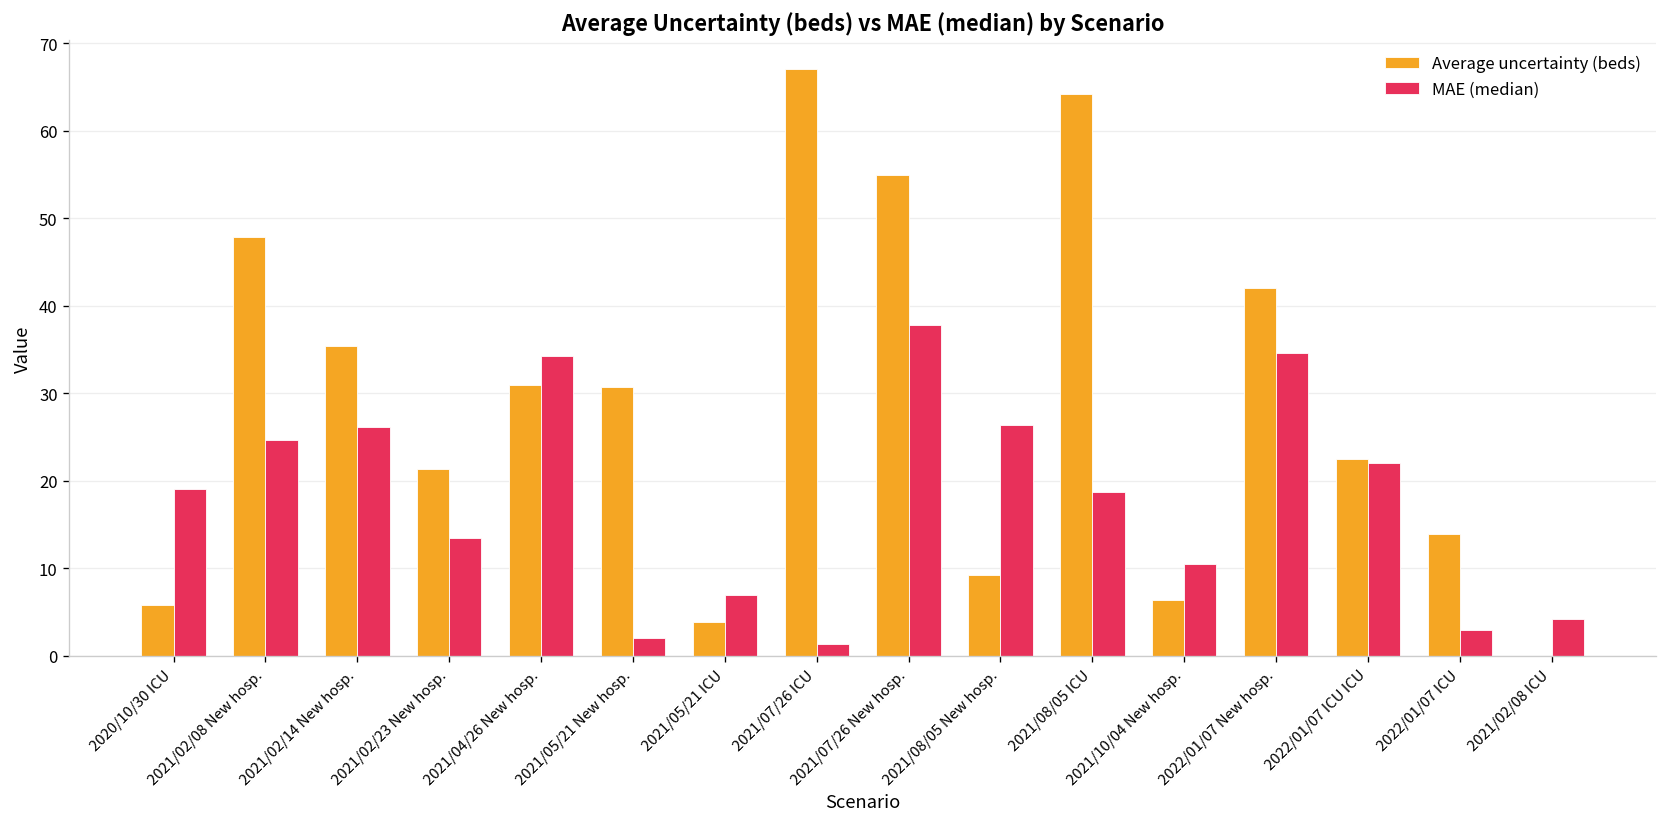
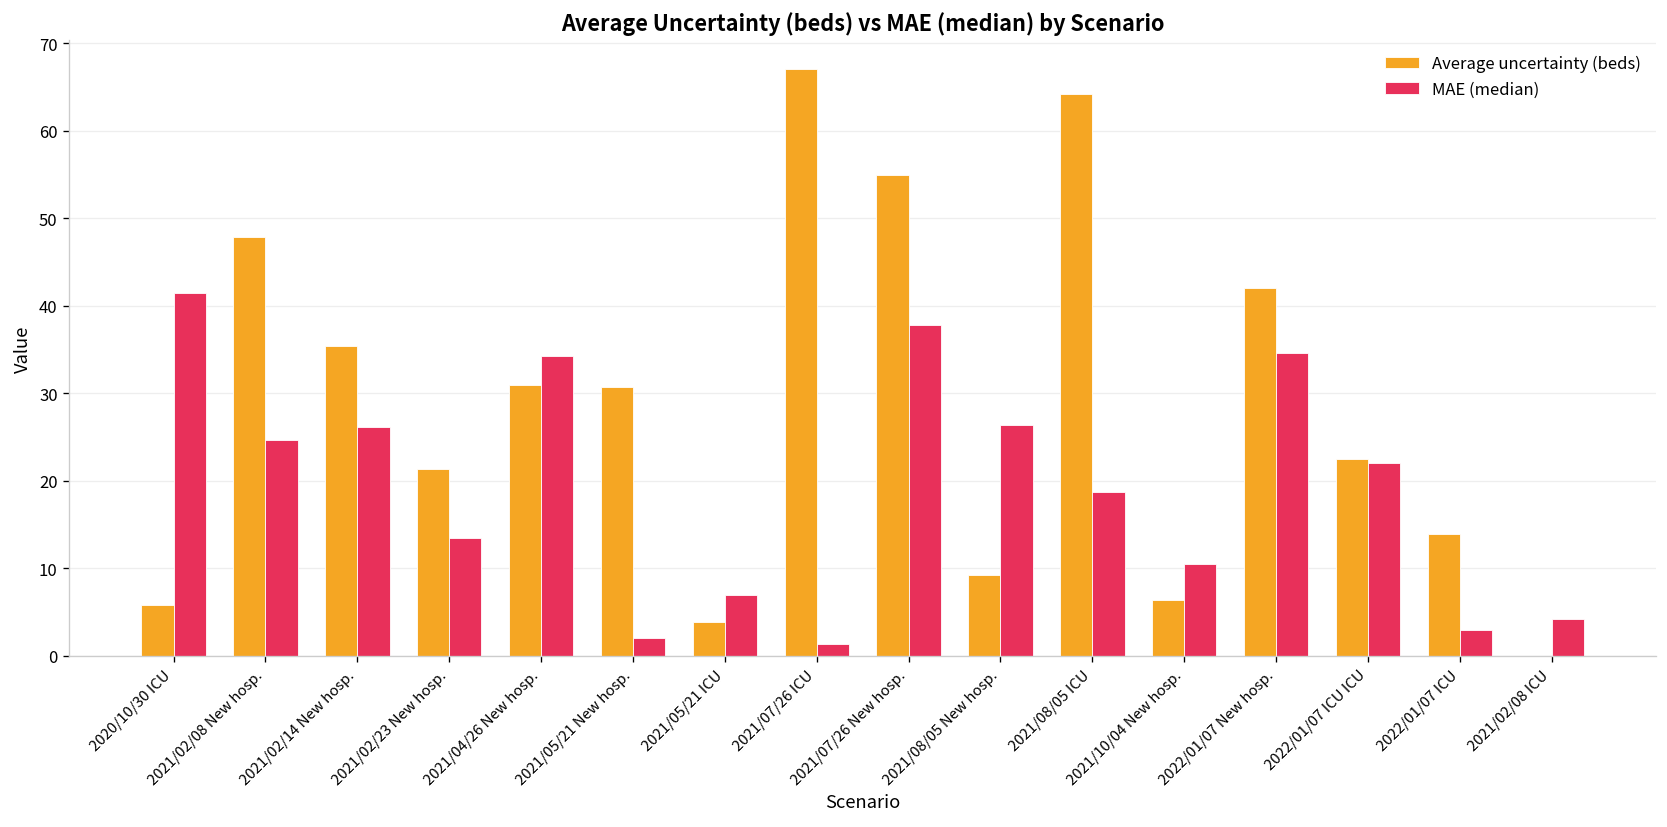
MAE (median), 2020/10/30 ICU: 19 -> 41
